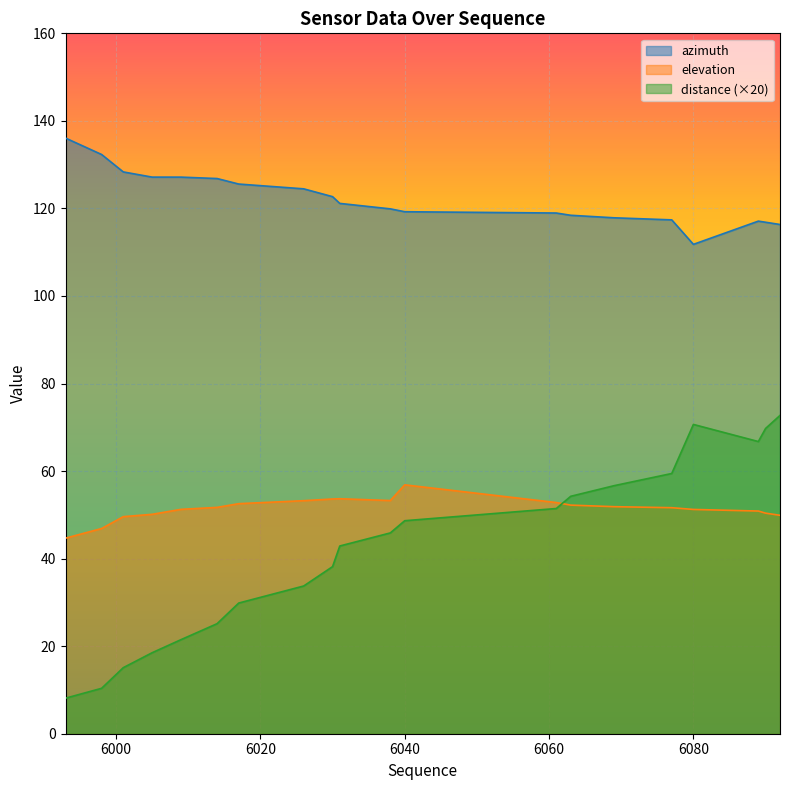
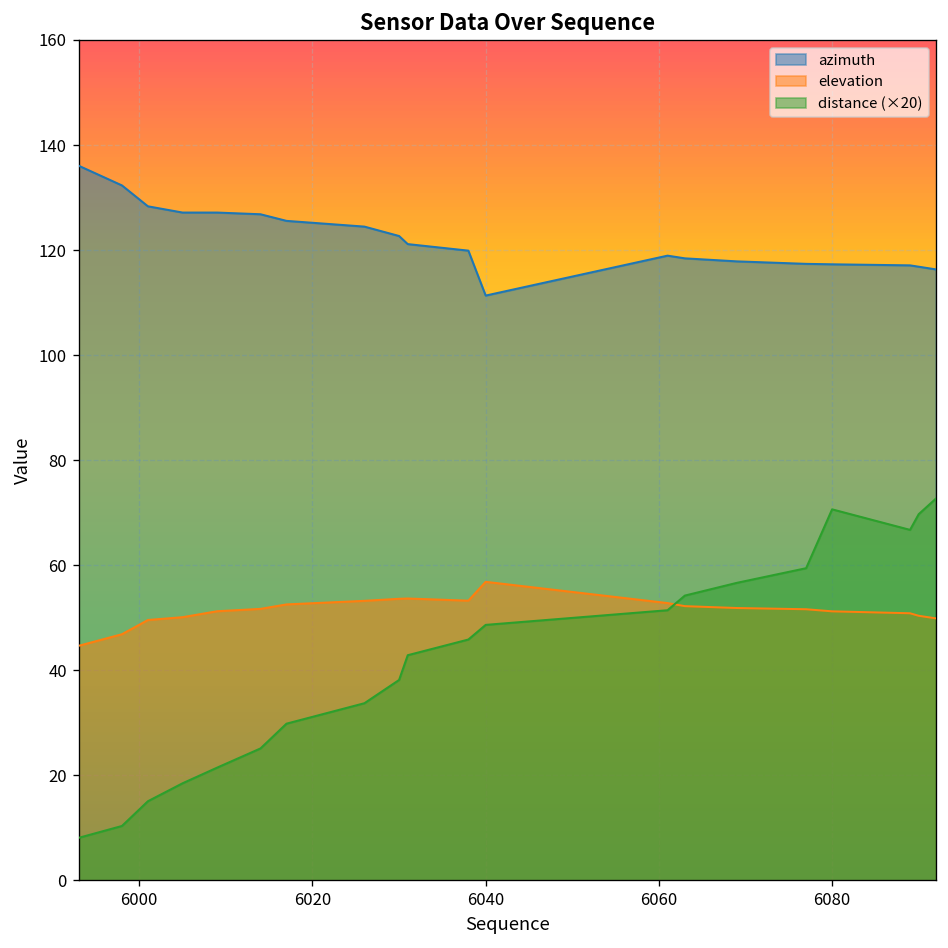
azimuth, 6040: 119 -> 111
azimuth, 6080: 112 -> 117
